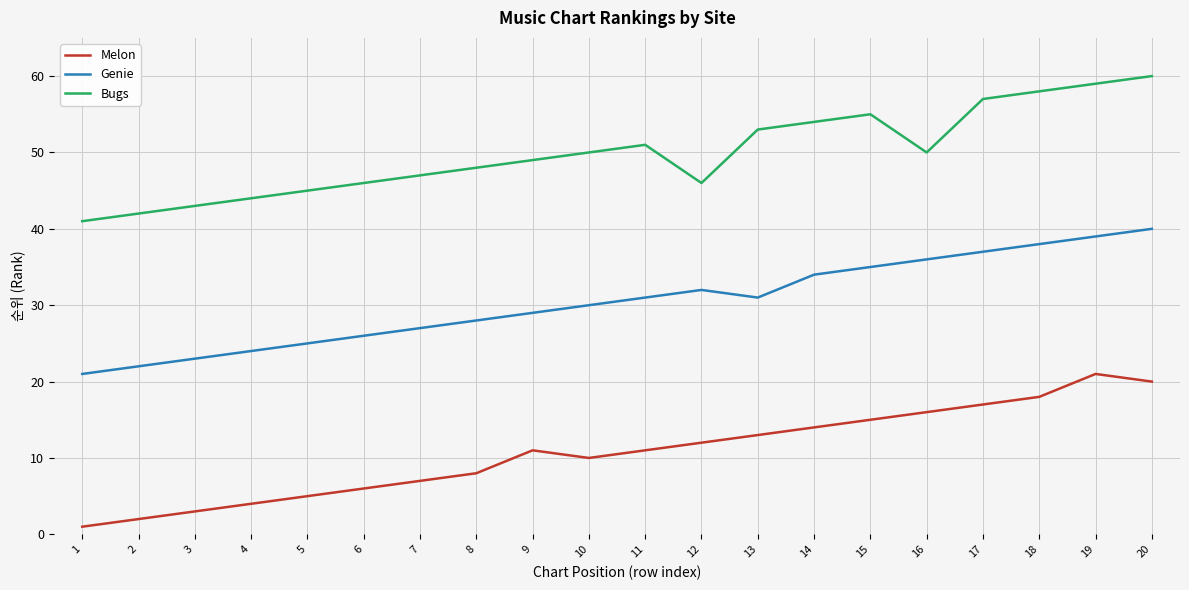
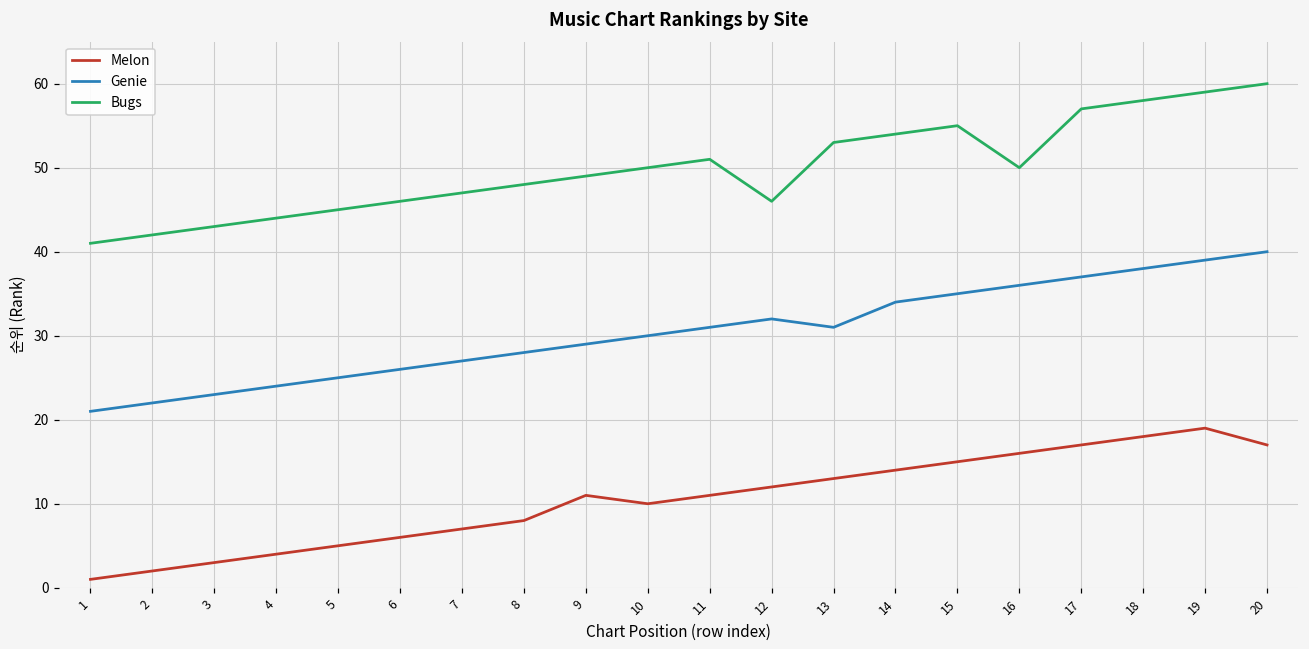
Melon, 19: 21 -> 19
Melon, 20: 20 -> 17
